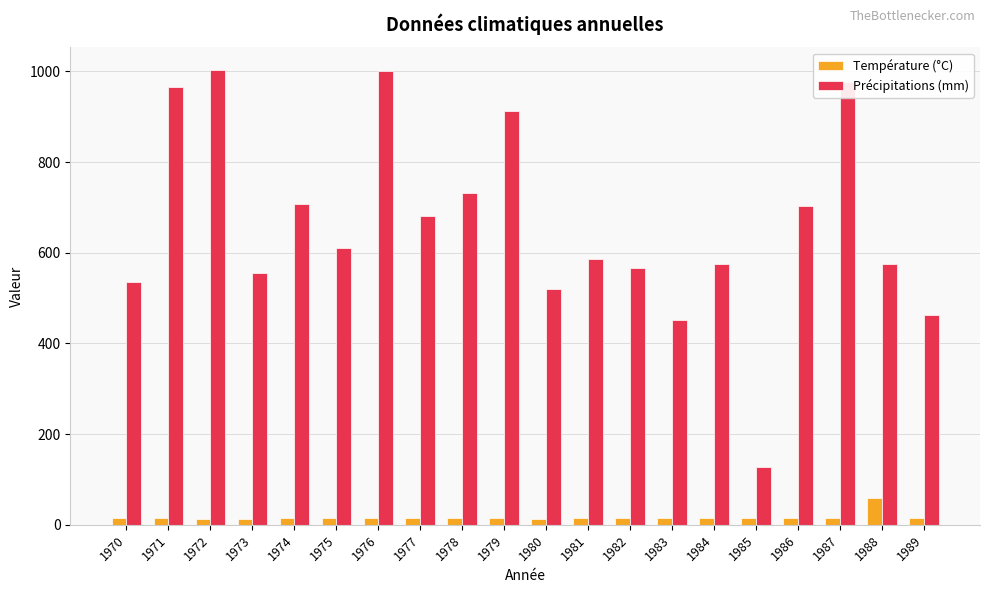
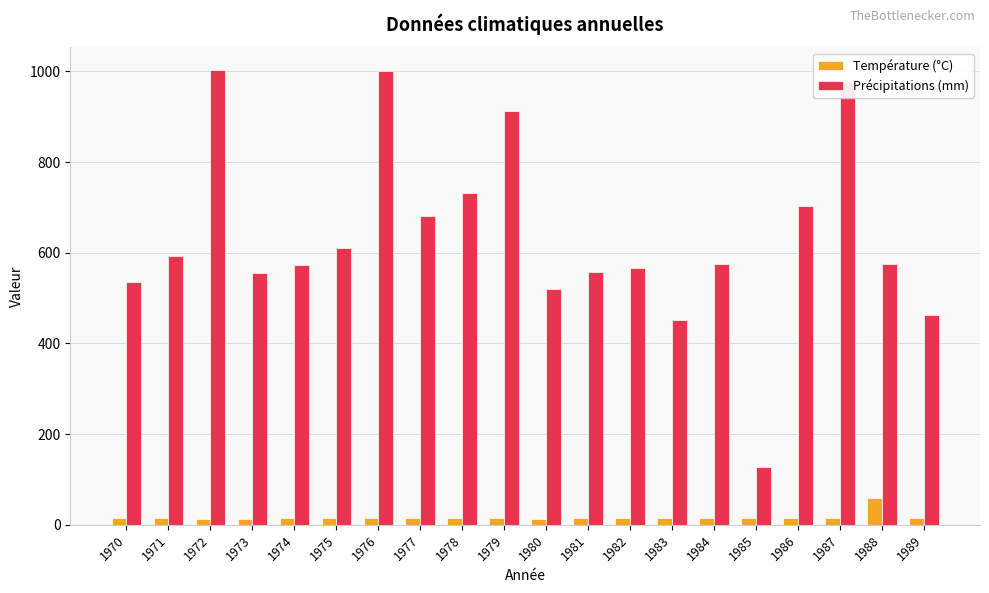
Précipitations (mm), 1971: 970 -> 590
Précipitations (mm), 1974: 710 -> 570
Précipitations (mm), 1981: 590 -> 560
